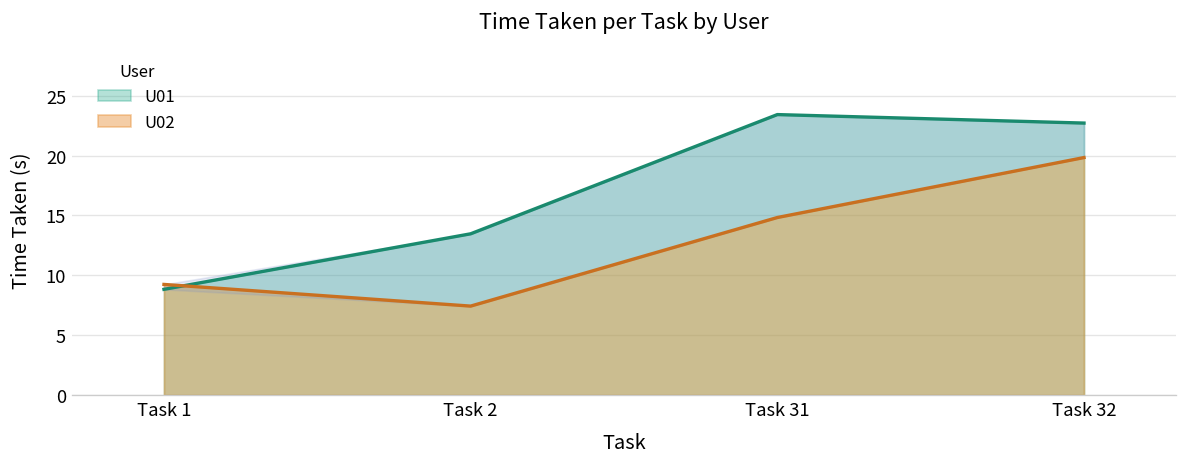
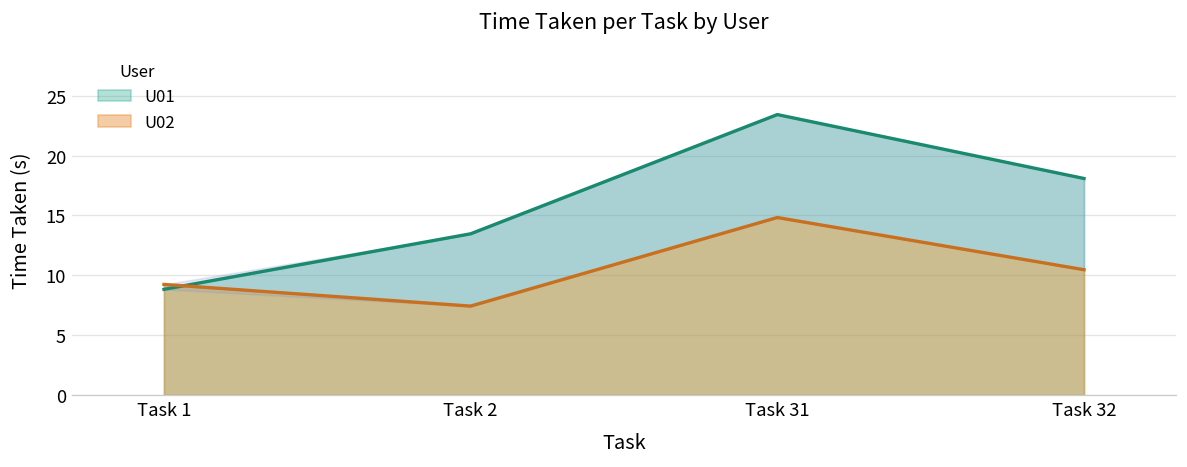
U01, Task 32: 23 -> 18
U02, Task 32: 20 -> 10
